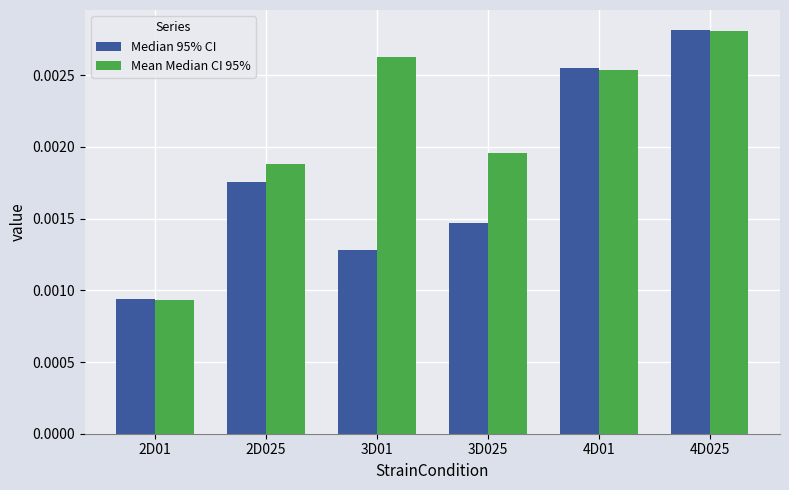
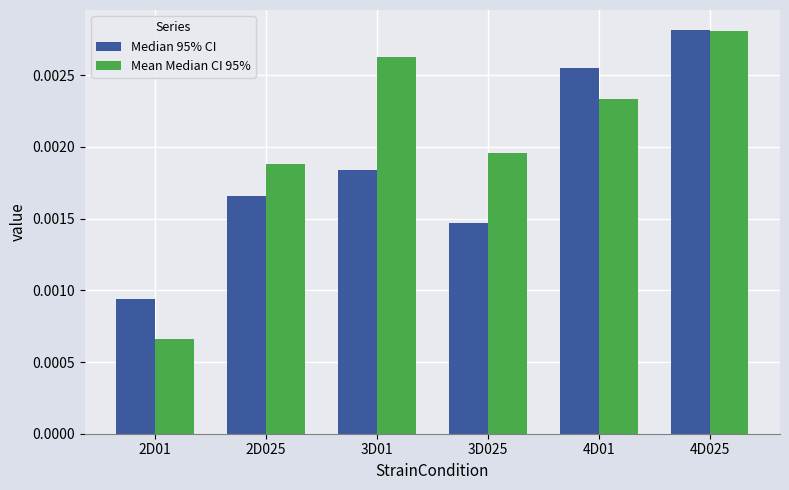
Mean Median CI 95%, 2D01: 0.00094 -> 0.00066
Median 95% CI, 2D025: 0.00175 -> 0.00166
Median 95% CI, 3D01: 0.00128 -> 0.00184
Mean Median CI 95%, 4D01: 0.00253 -> 0.00234
